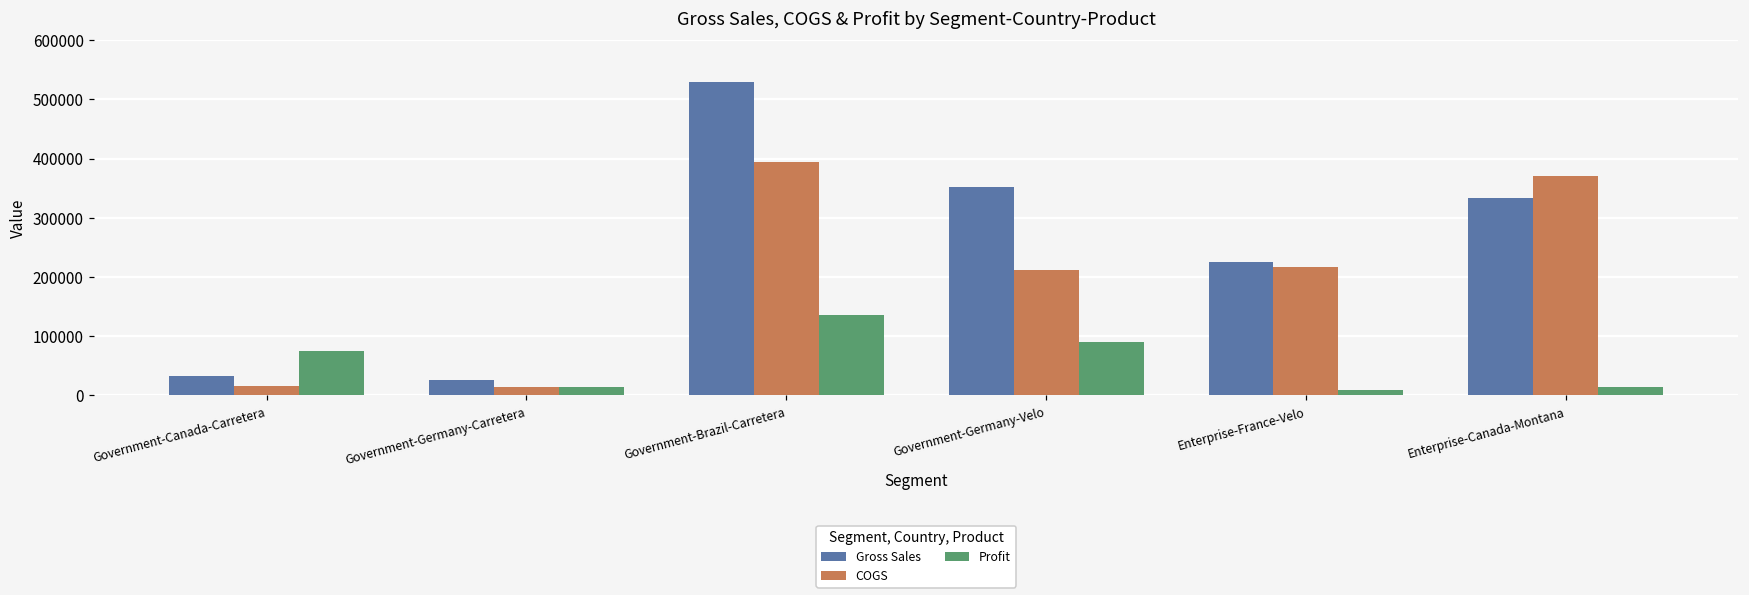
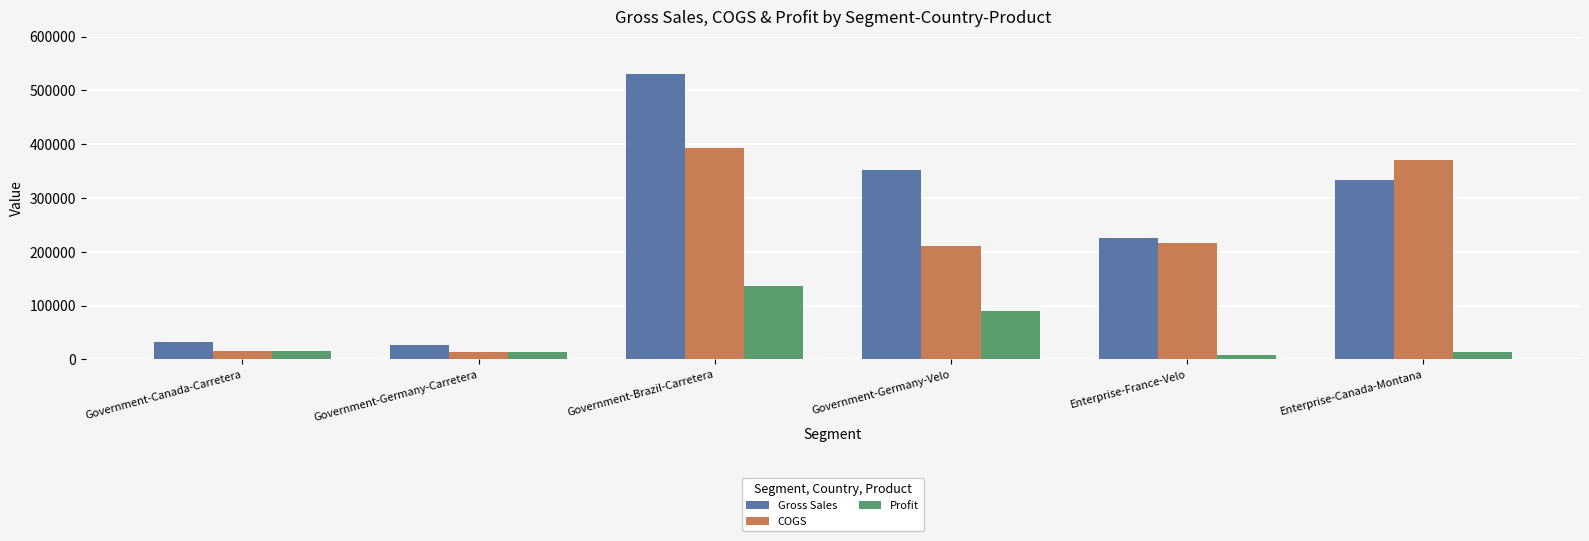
Profit, Government-Canada-Carretera: 70000 -> 20000
